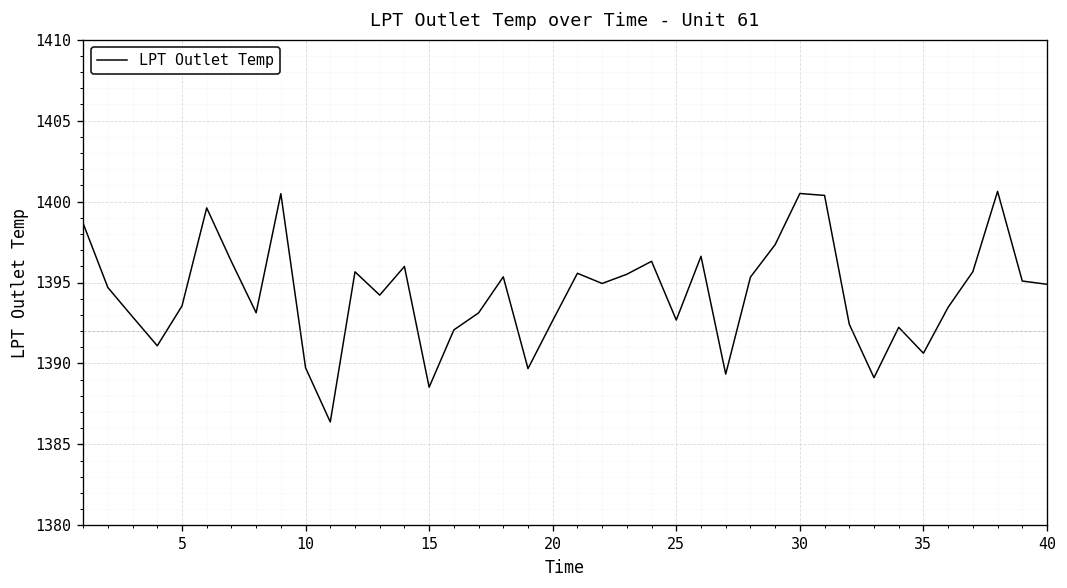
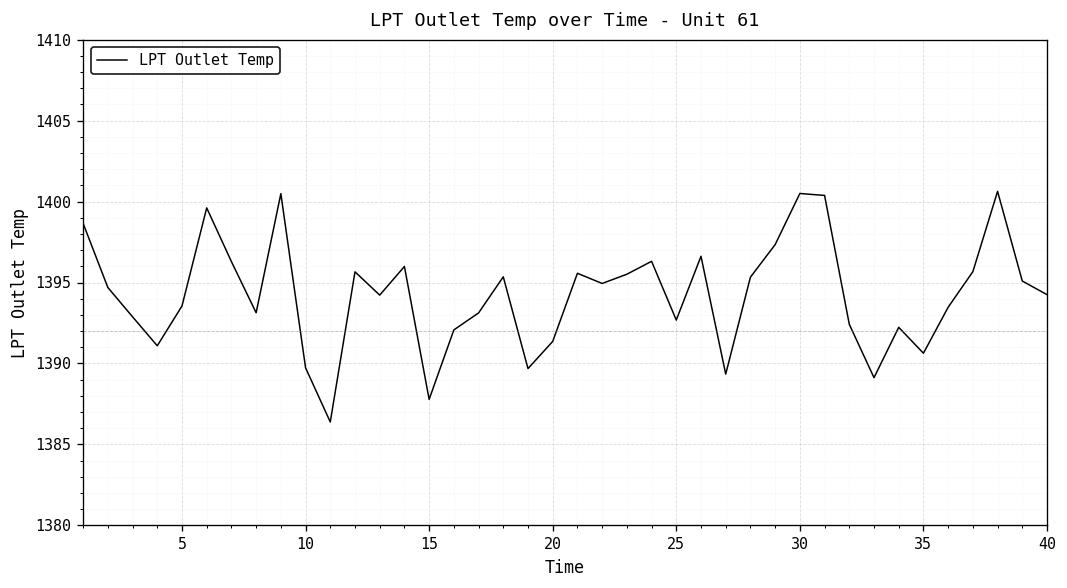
15: 1388.5 -> 1387.8
20: 1392.7 -> 1391.4
40: 1394.9 -> 1394.3
